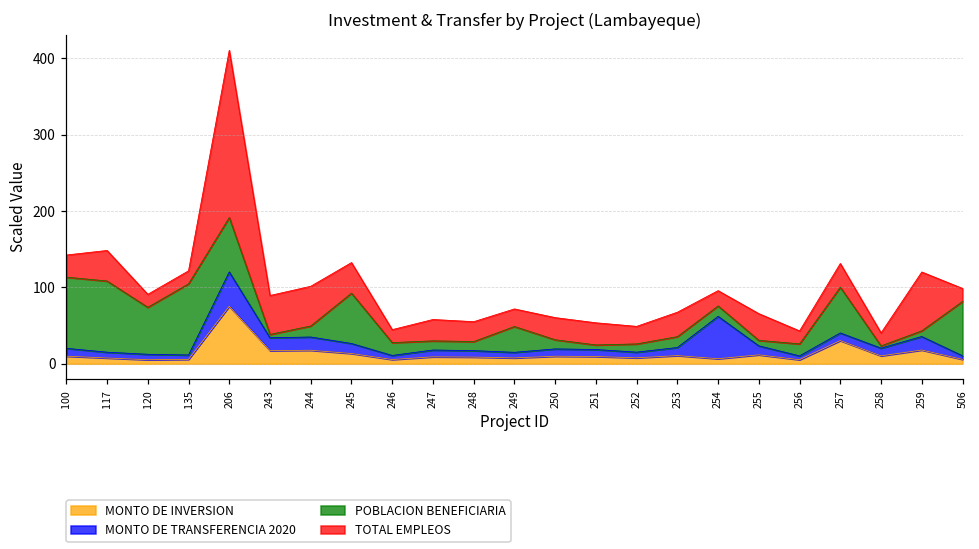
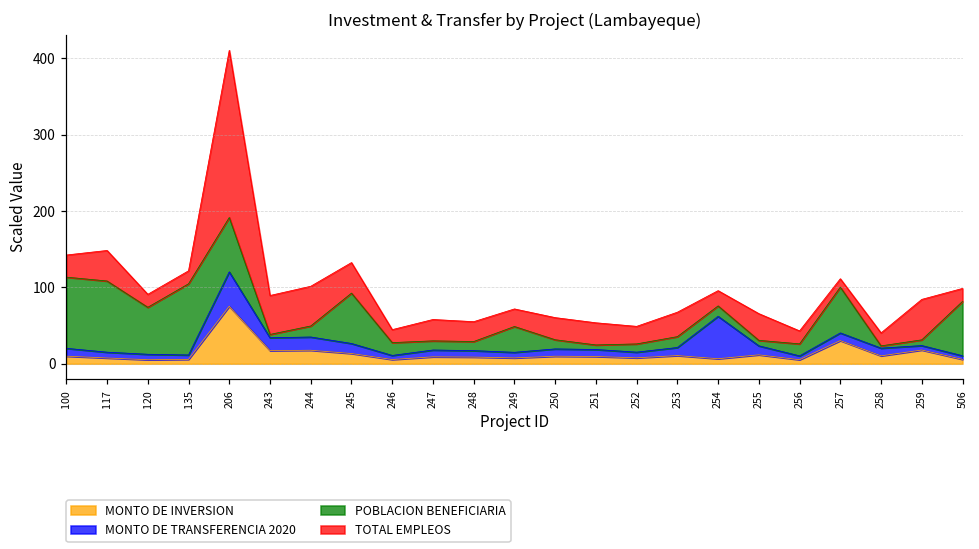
TOTAL EMPLEOS, 257: 30 -> 10
MONTO DE TRANSFERENCIA 2020, 259: 20 -> 10
TOTAL EMPLEOS, 259: 80 -> 50
